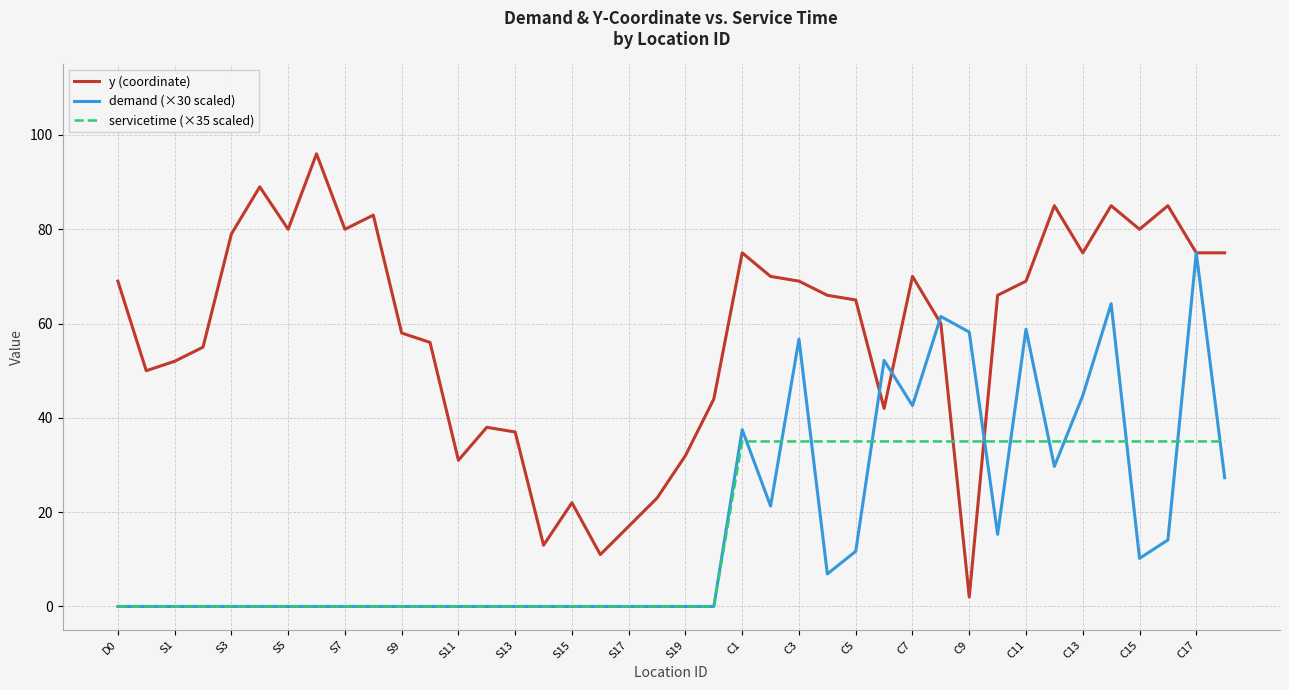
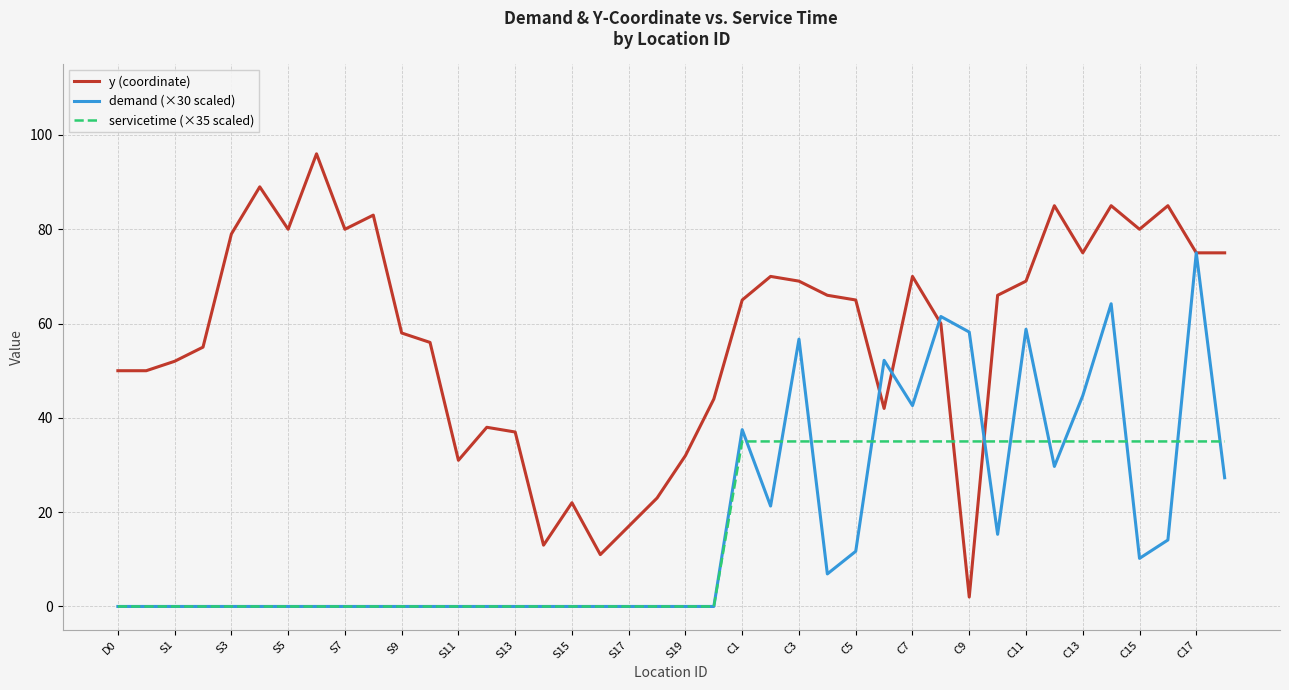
y (coordinate), D0: 69 -> 50
y (coordinate), C1: 75 -> 65
